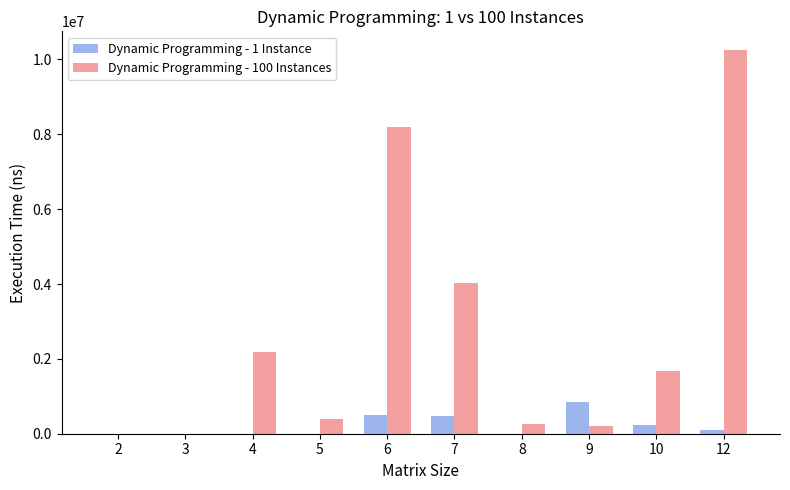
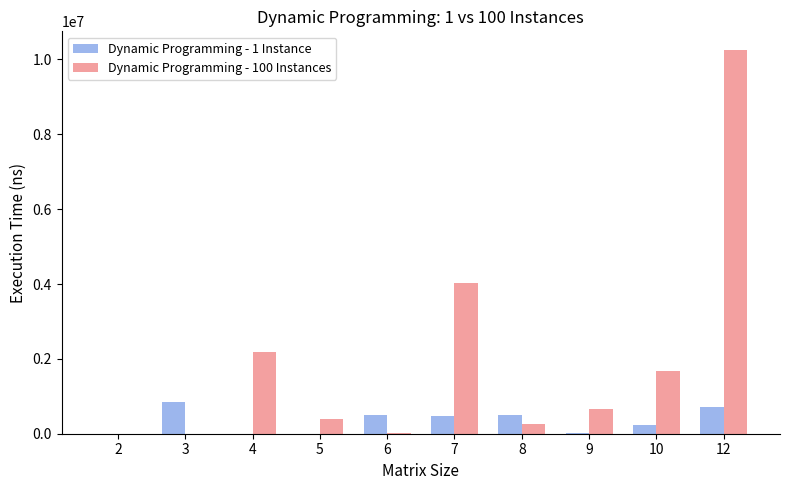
Dynamic Programming - 1 Instance, 3: 0 -> 900000
Dynamic Programming - 100 Instances, 6: 8200000 -> 0
Dynamic Programming - 1 Instance, 8: 0 -> 500000
Dynamic Programming - 1 Instance, 9: 900000 -> 0
Dynamic Programming - 100 Instances, 9: 200000 -> 700000
Dynamic Programming - 1 Instance, 12: 100000 -> 700000
